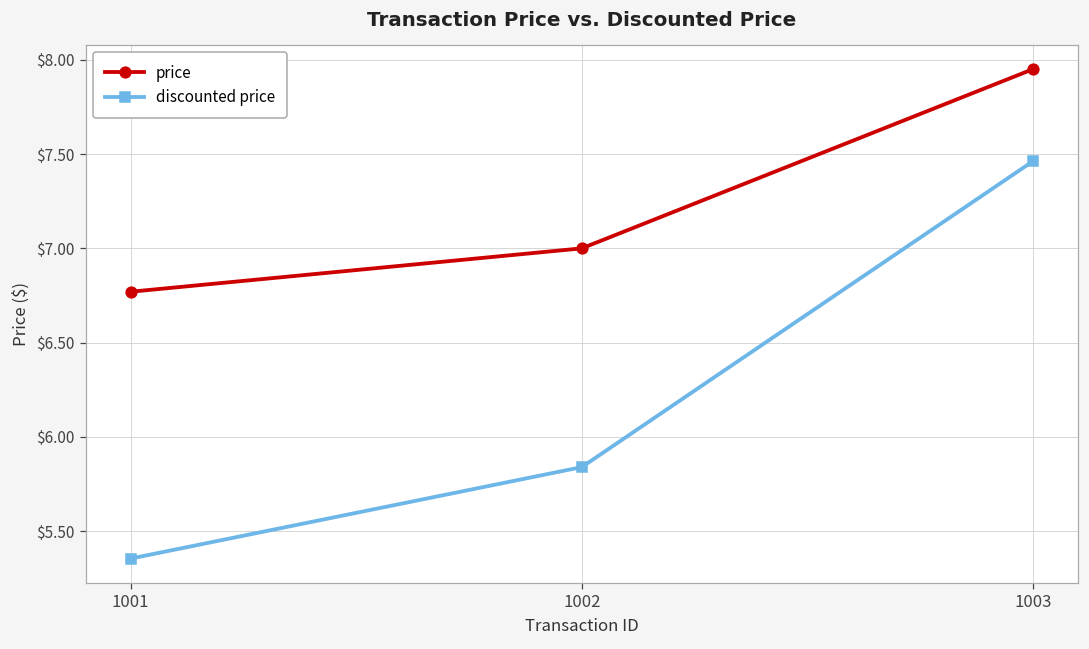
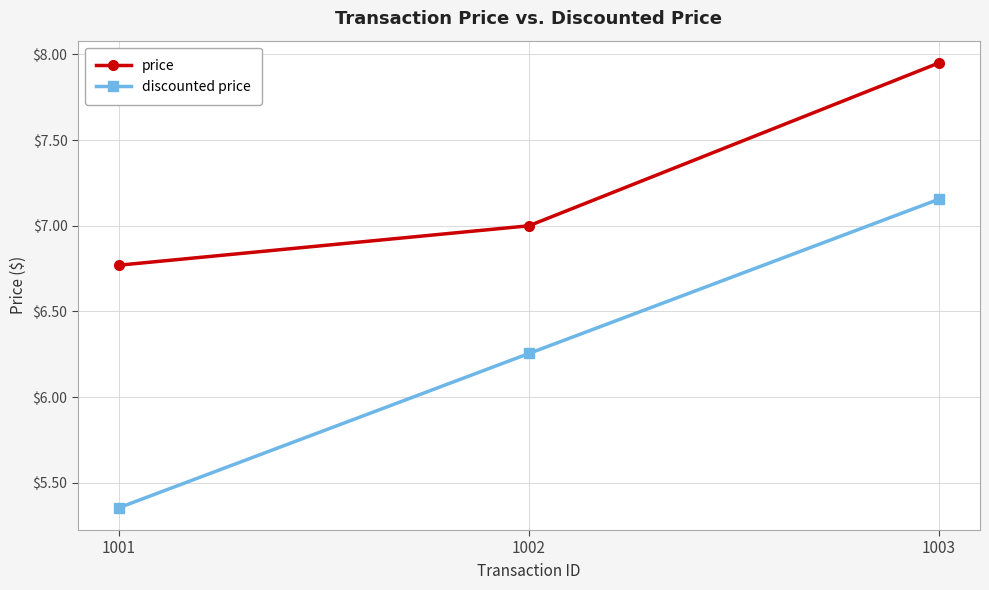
discounted price, 1002: $5.84 -> $6.26
discounted price, 1003: $7.46 -> $7.16
